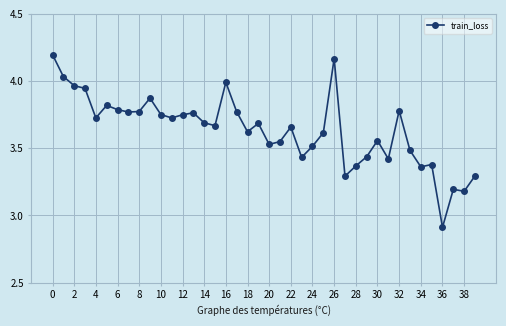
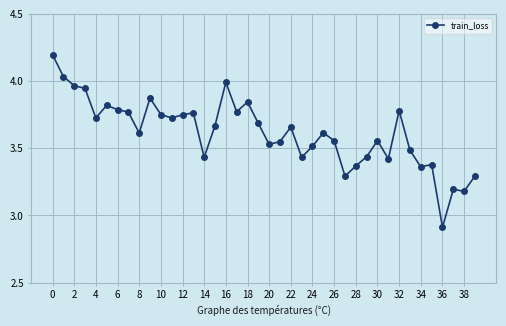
8: 3.77 -> 3.61
14: 3.69 -> 3.43
18: 3.62 -> 3.84
26: 4.17 -> 3.56
